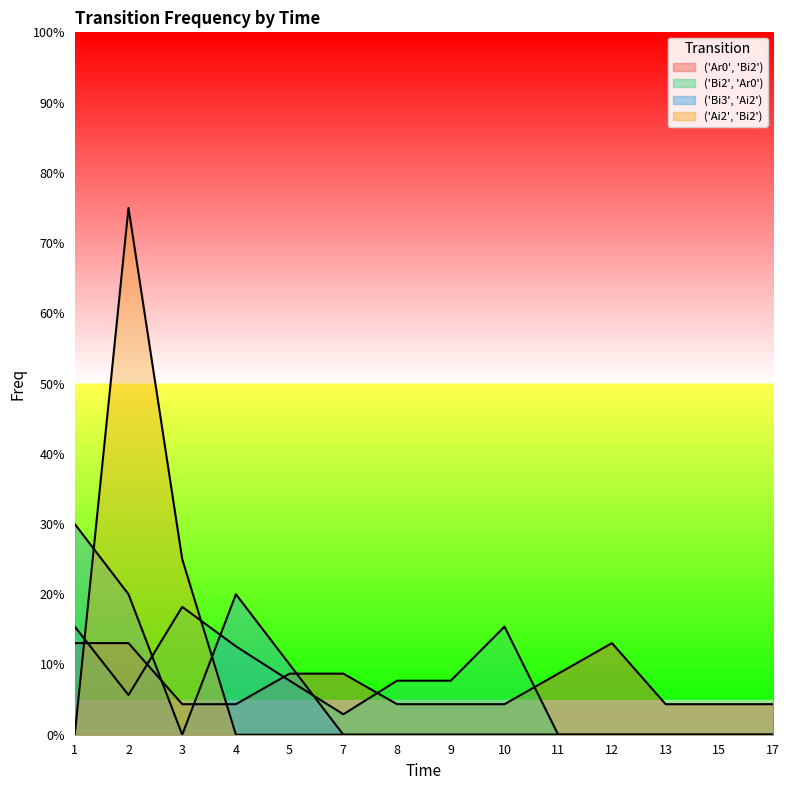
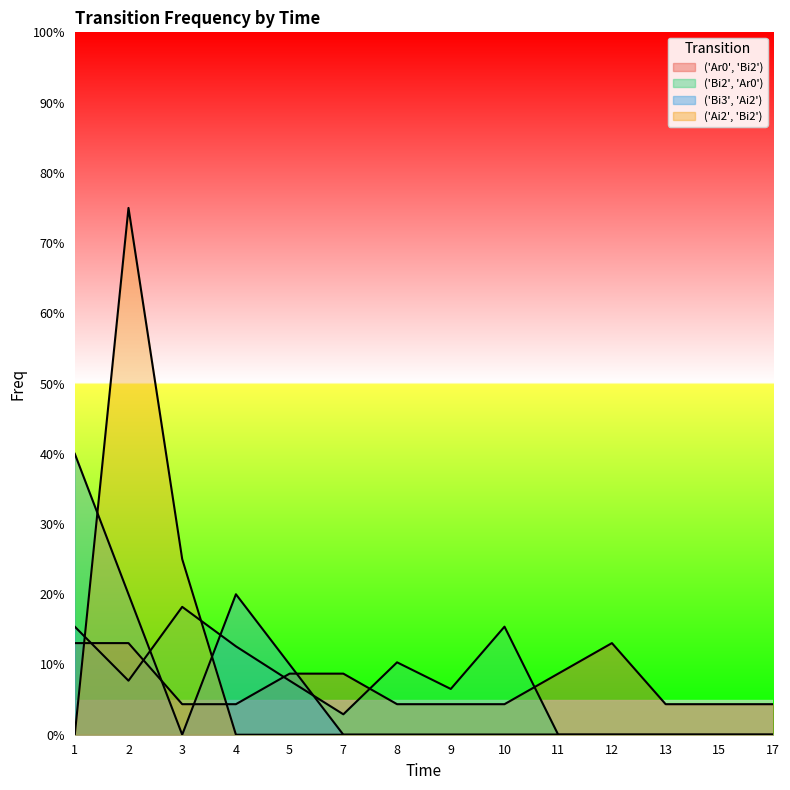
('Bi3', 'Ai2'), 1: 30% -> 40%
('Bi2', 'Ar0'), 2: 6% -> 8%
('Bi2', 'Ar0'), 8: 8% -> 10%
('Bi2', 'Ar0'), 9: 8% -> 7%
